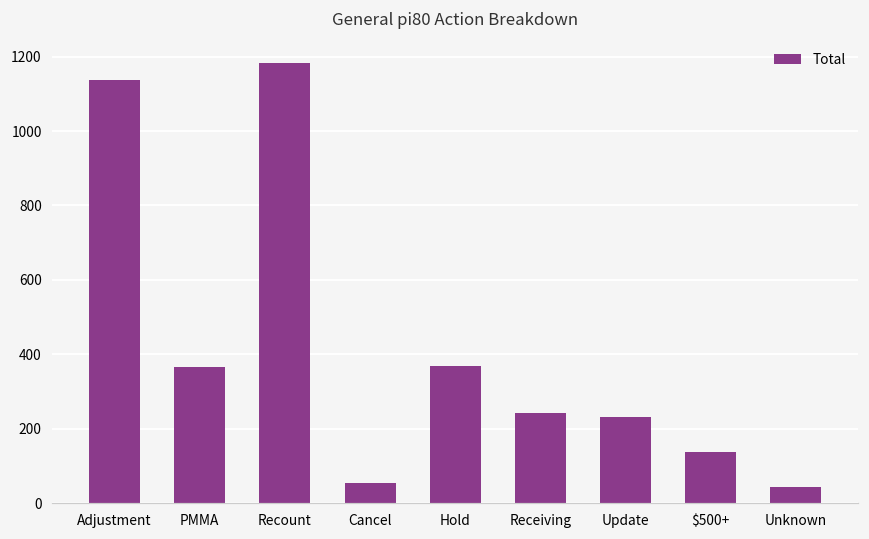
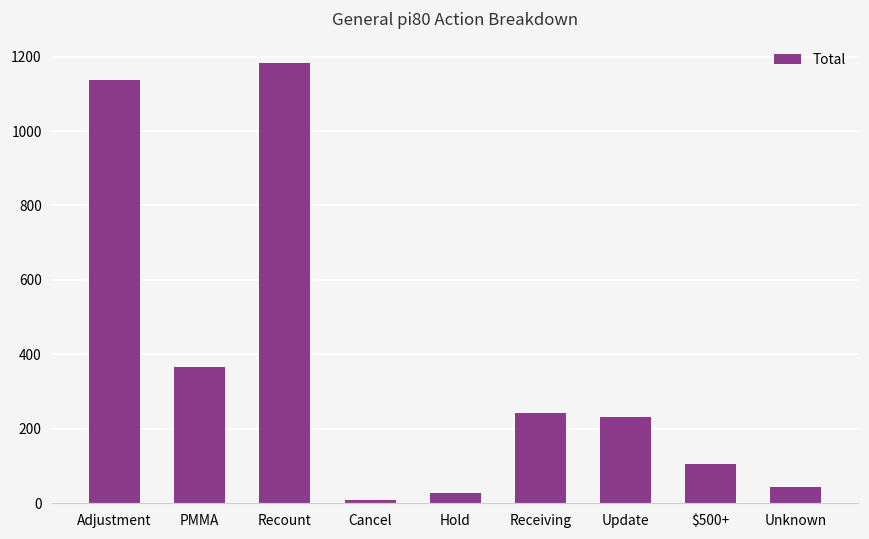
Cancel: 50 -> 10
Hold: 370 -> 30
$500+: 140 -> 100
